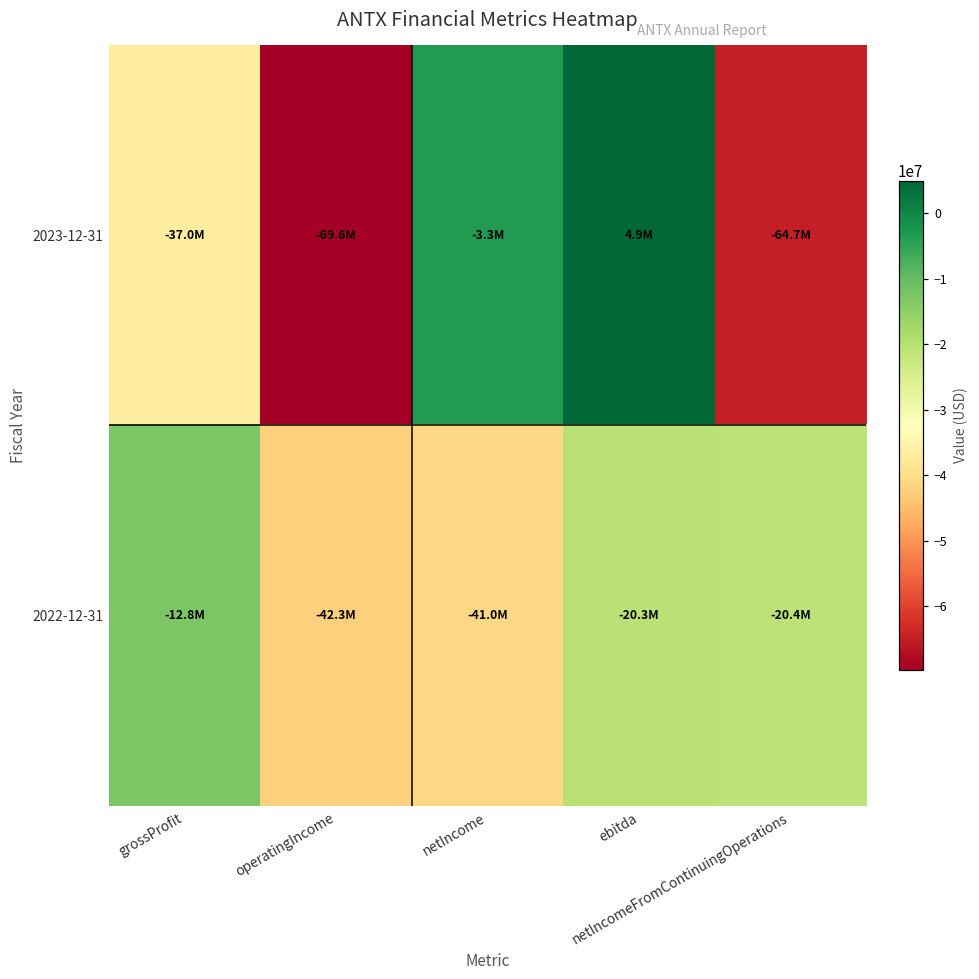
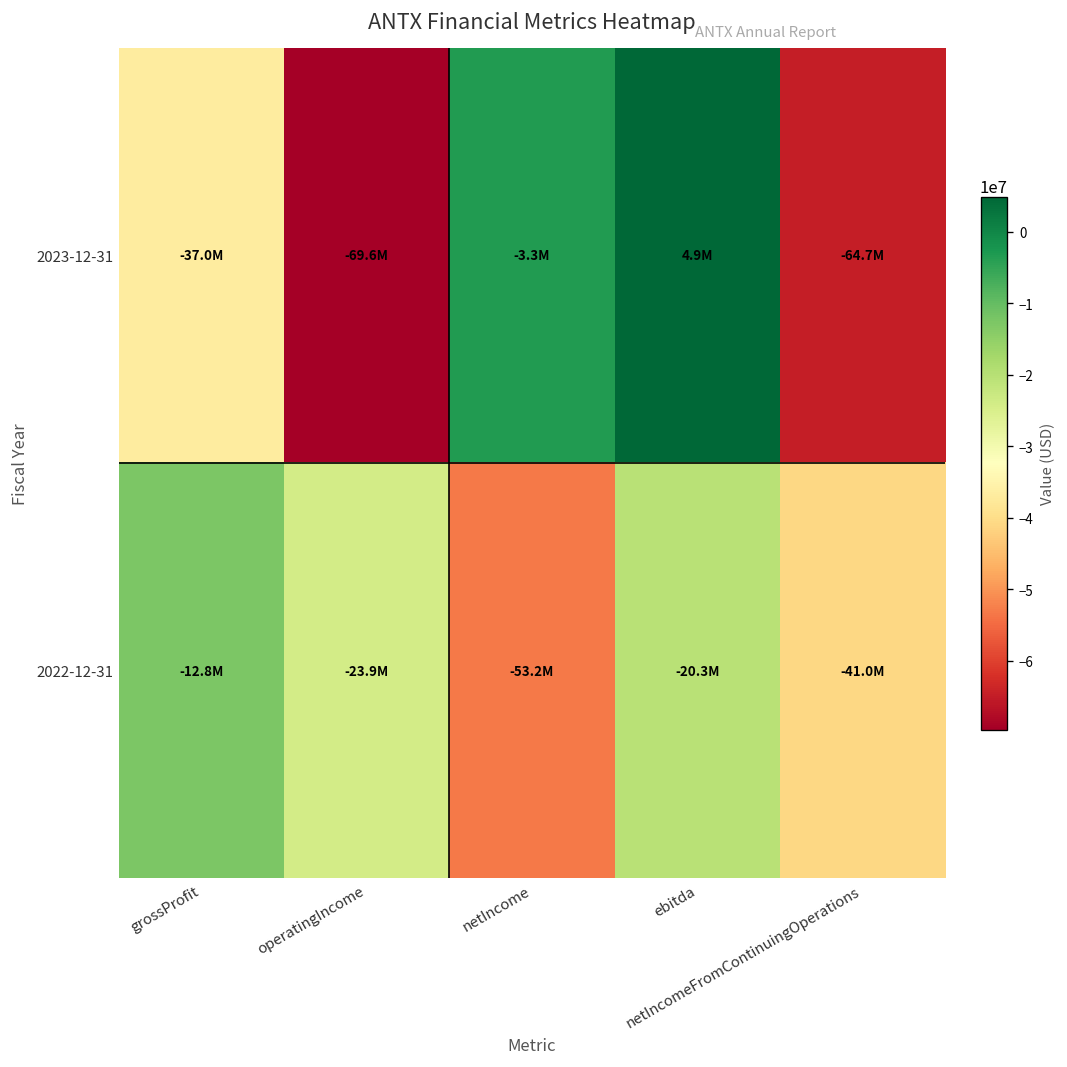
2022-12-31, operatingIncome: -42.3M -> -23.9M
2022-12-31, netIncome: -41.0M -> -53.2M
2022-12-31, netIncomeFromContinuingOperations: -20.4M -> -41.0M
